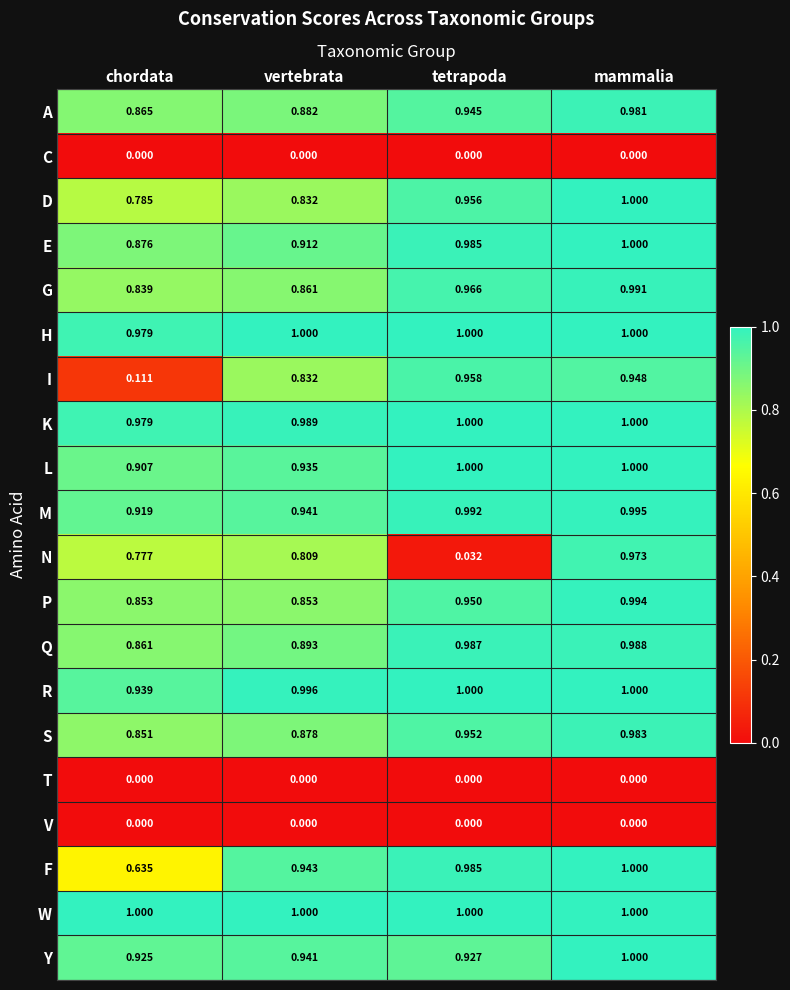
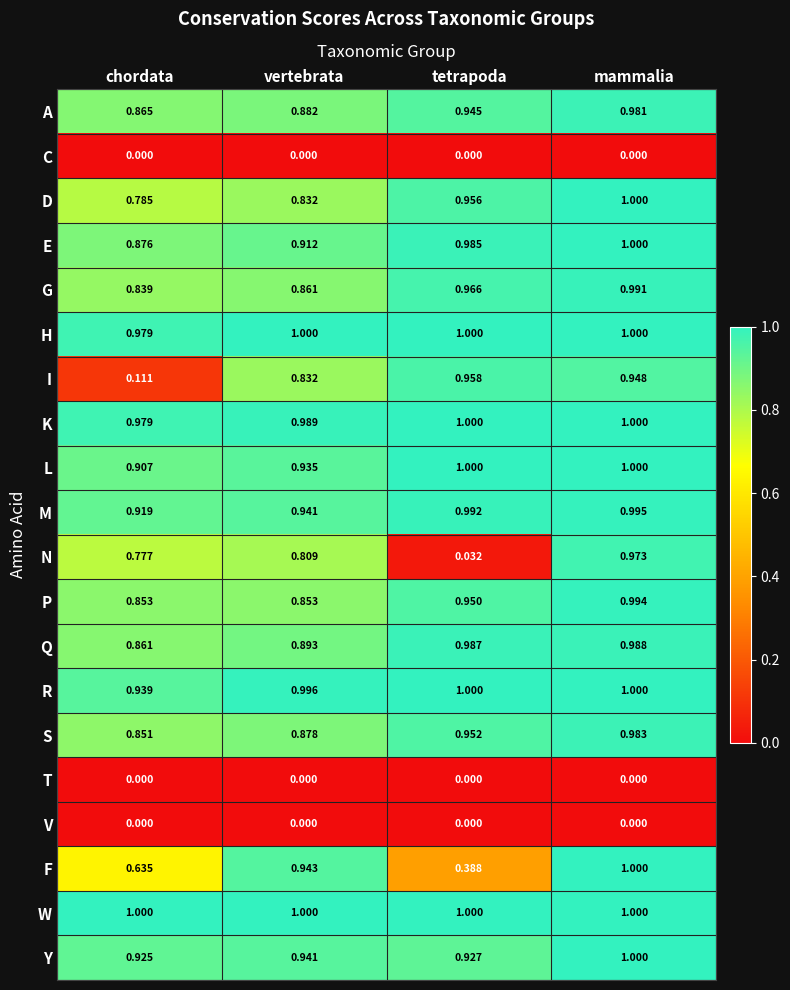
F, tetrapoda: 0.985 -> 0.388
